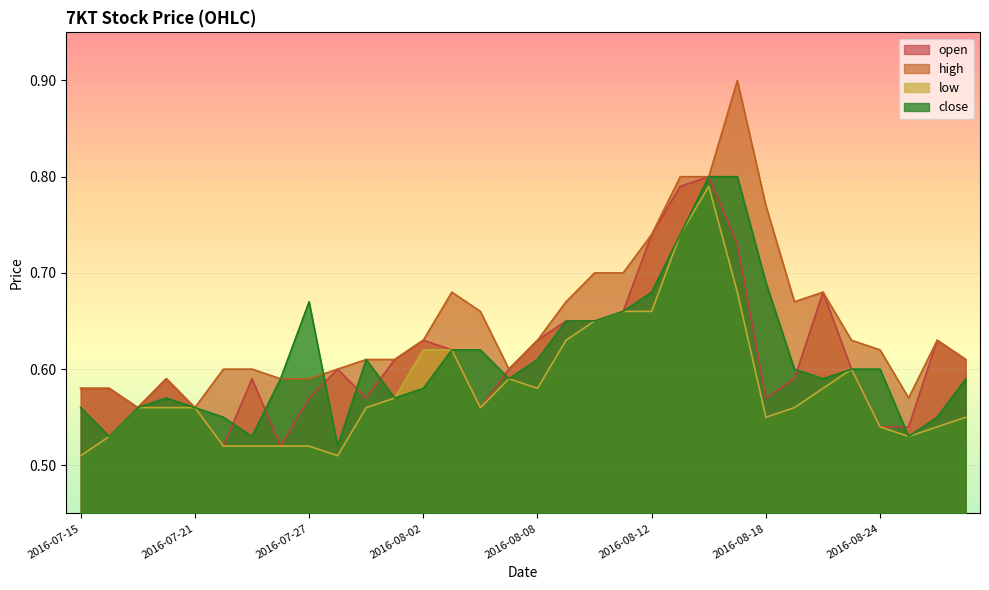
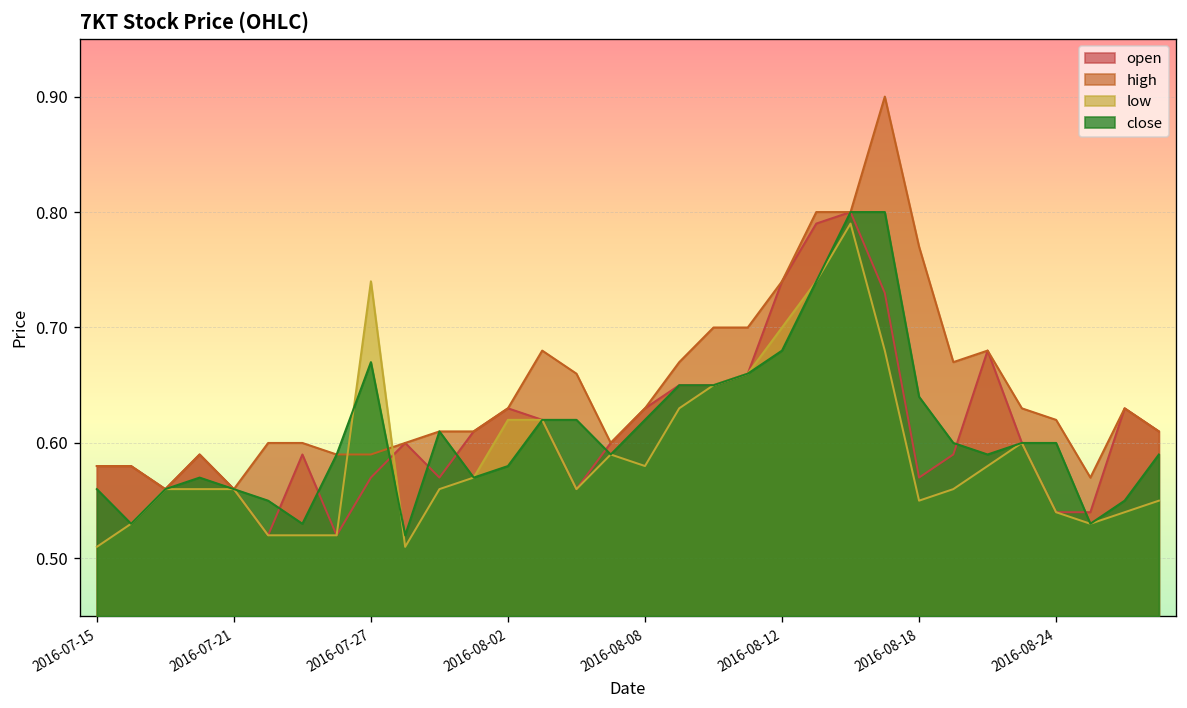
low, 2016-07-27: 0.52 -> 0.74
close, 2016-08-08: 0.61 -> 0.62
low, 2016-08-12: 0.66 -> 0.70
close, 2016-08-18: 0.69 -> 0.64
